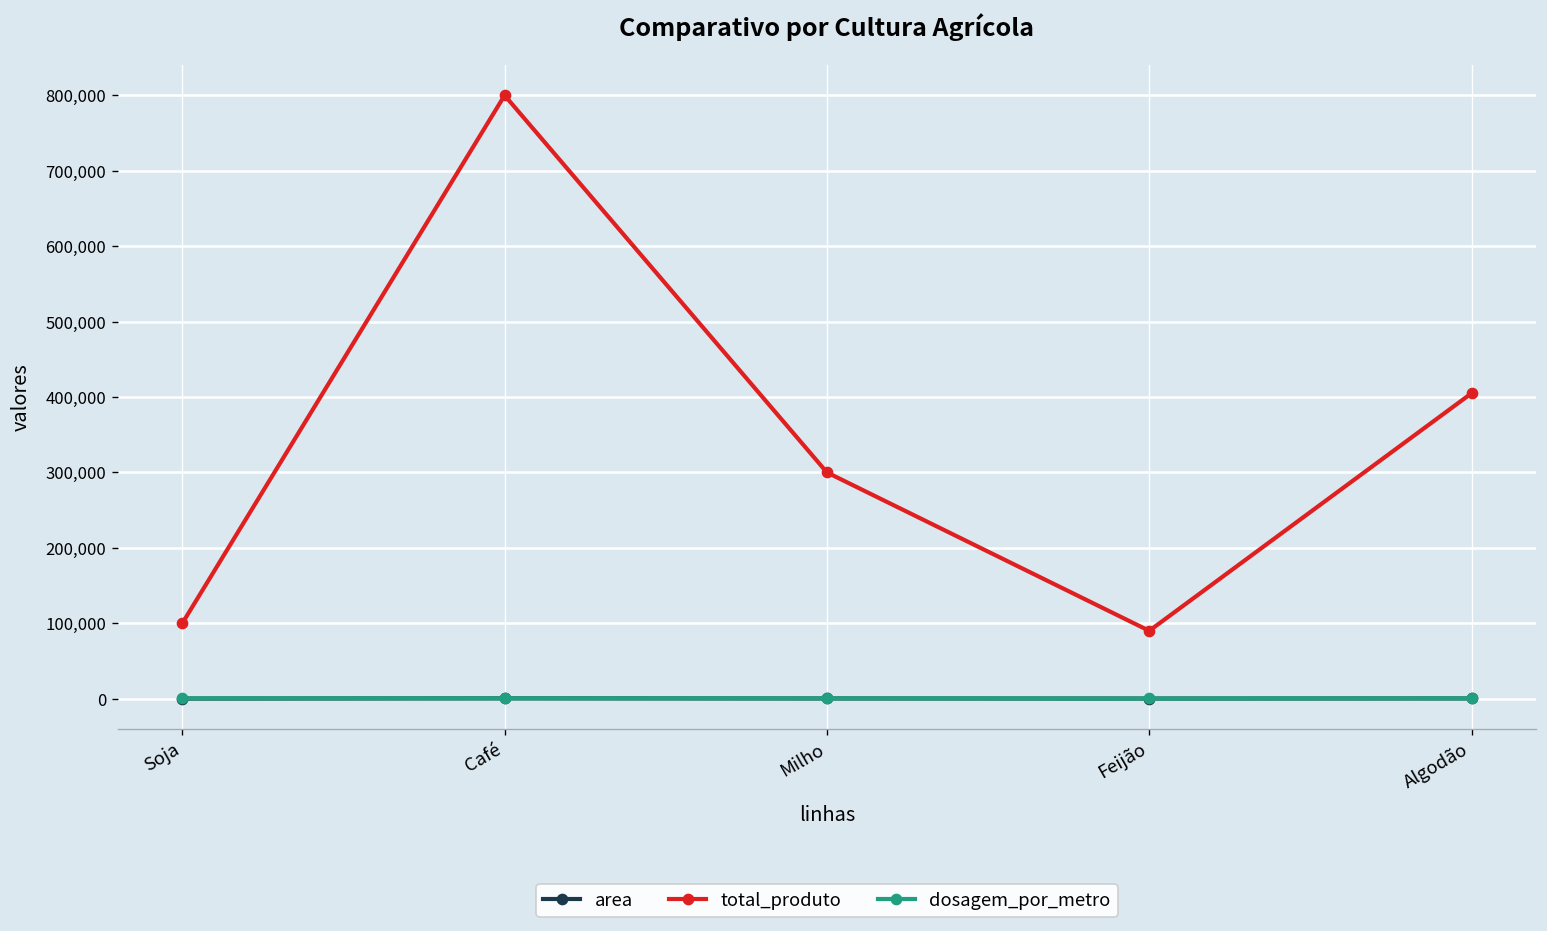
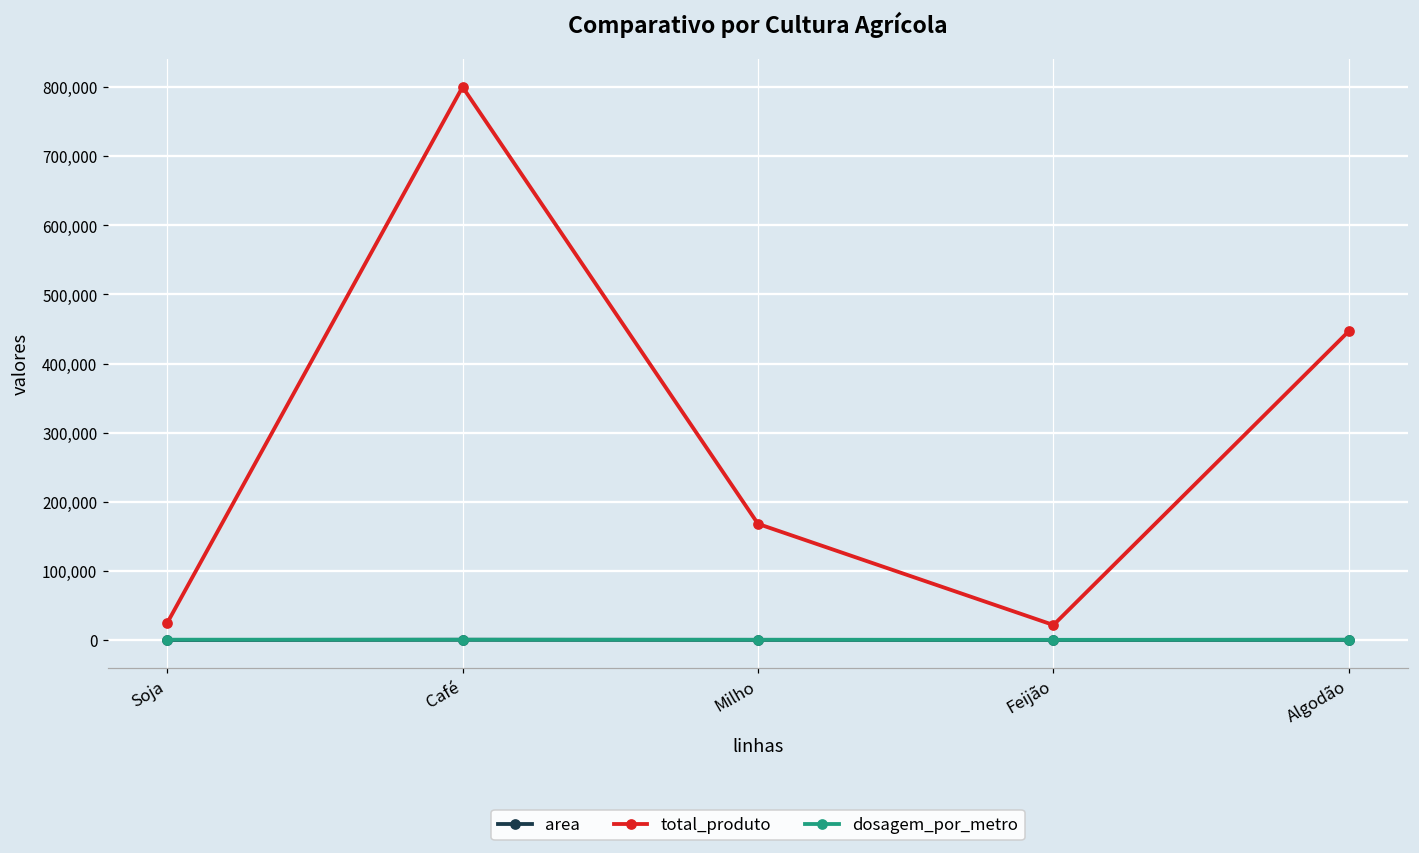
total_produto, Soja: 100,000 -> 20,000
total_produto, Milho: 300,000 -> 170,000
total_produto, Feijão: 90,000 -> 20,000
total_produto, Algodão: 410,000 -> 450,000
